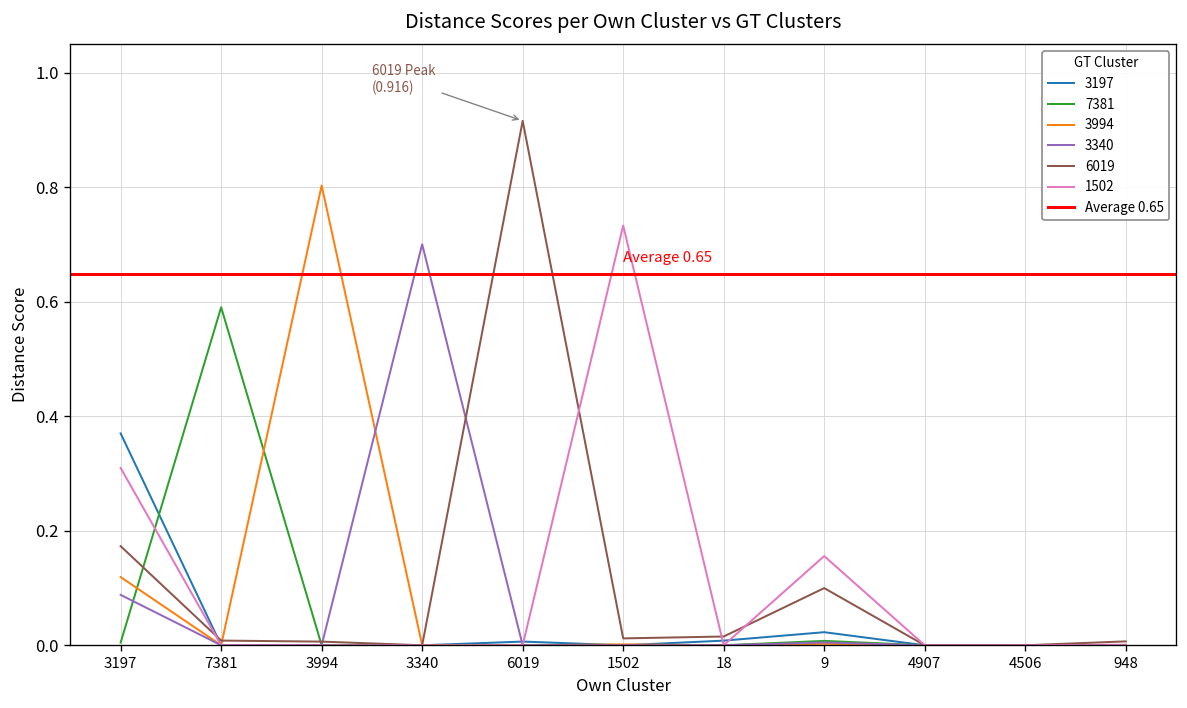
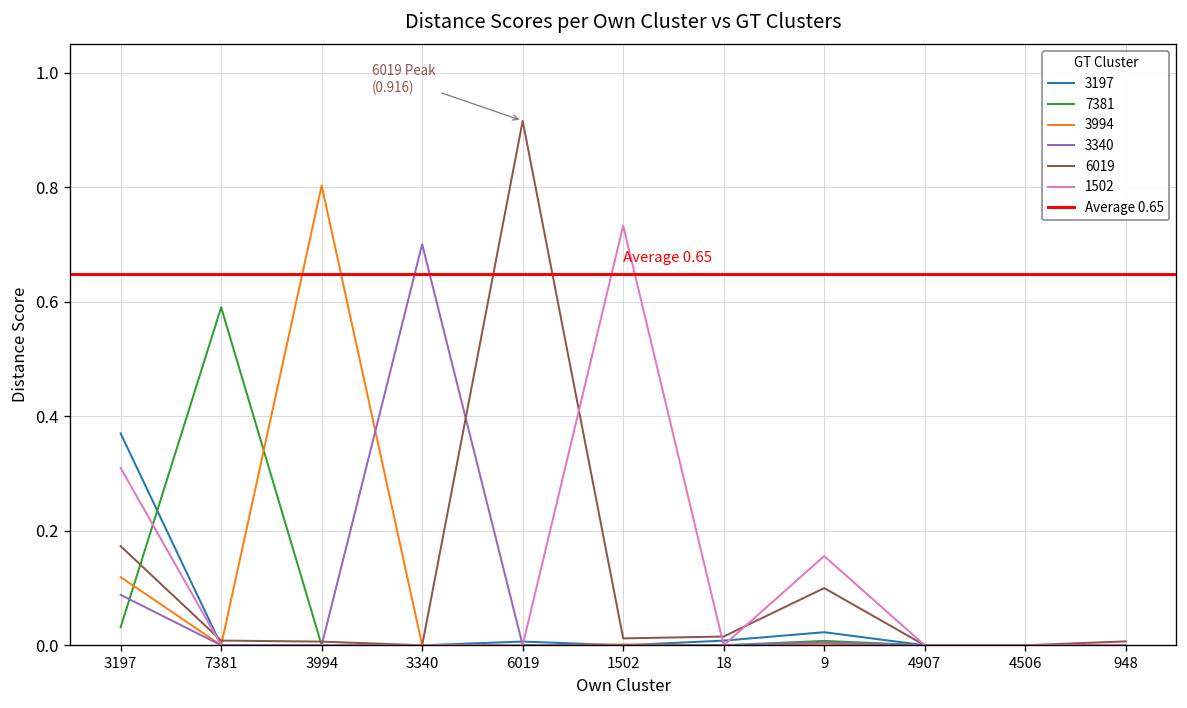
7381, 3197: 0.00 -> 0.03
